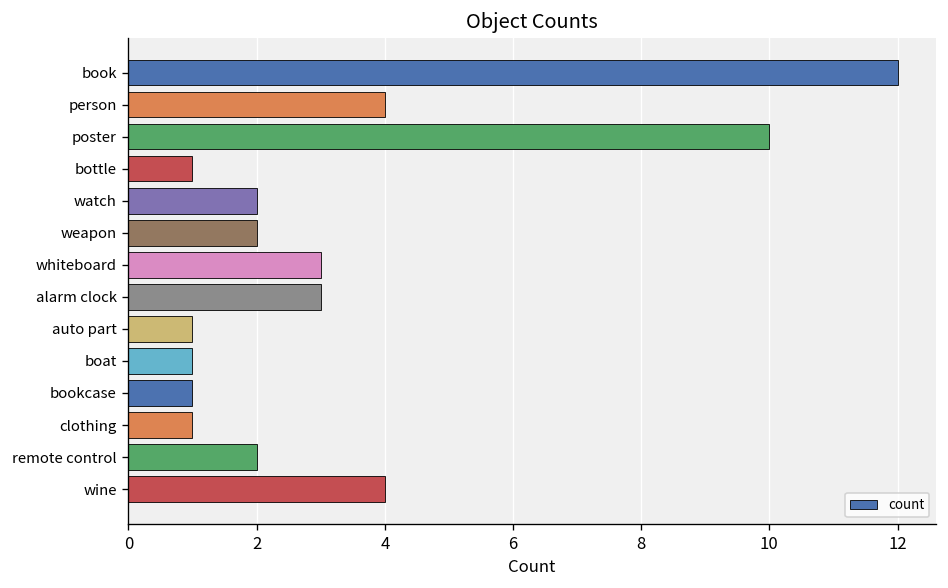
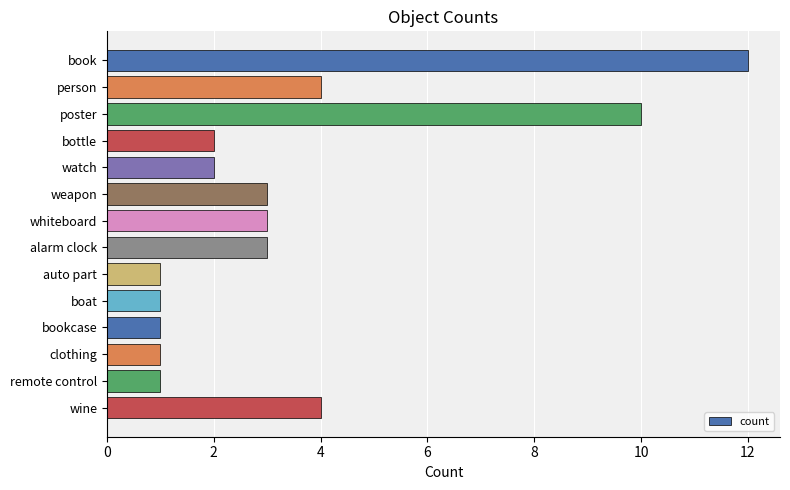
bottle: 1 -> 2
weapon: 2 -> 3
remote control: 2 -> 1
